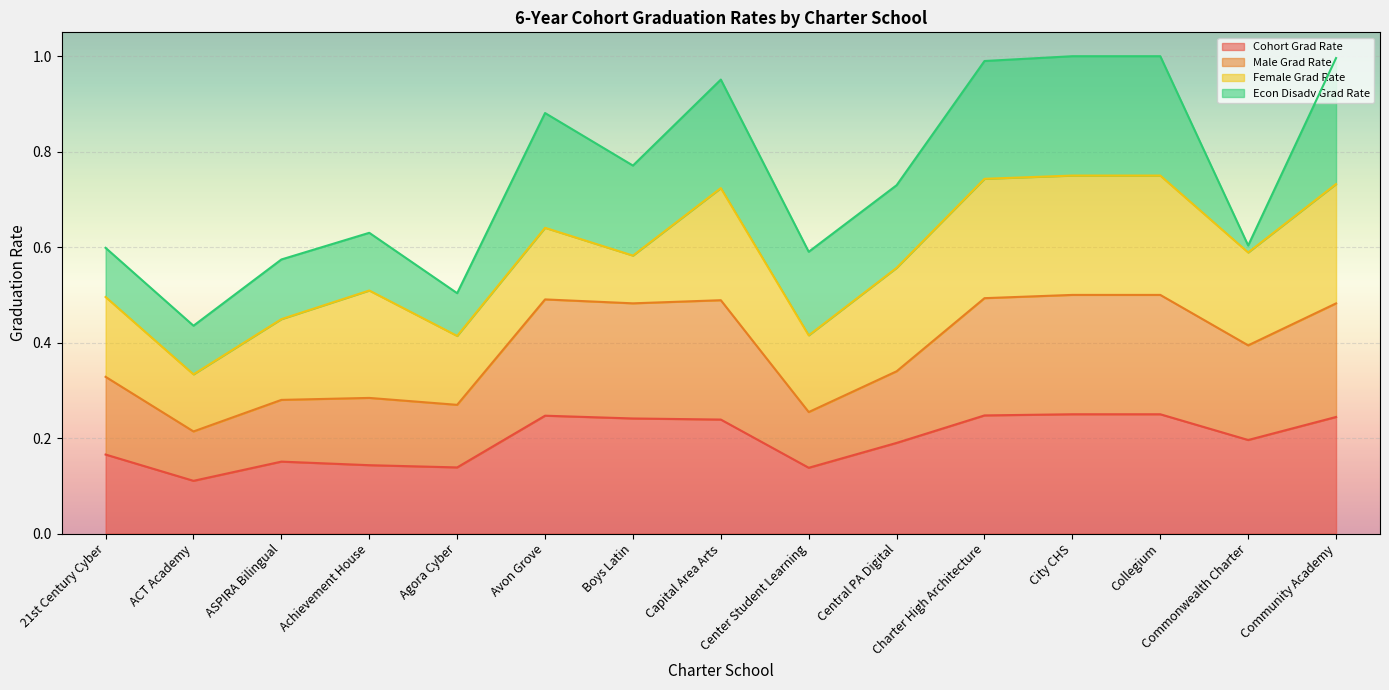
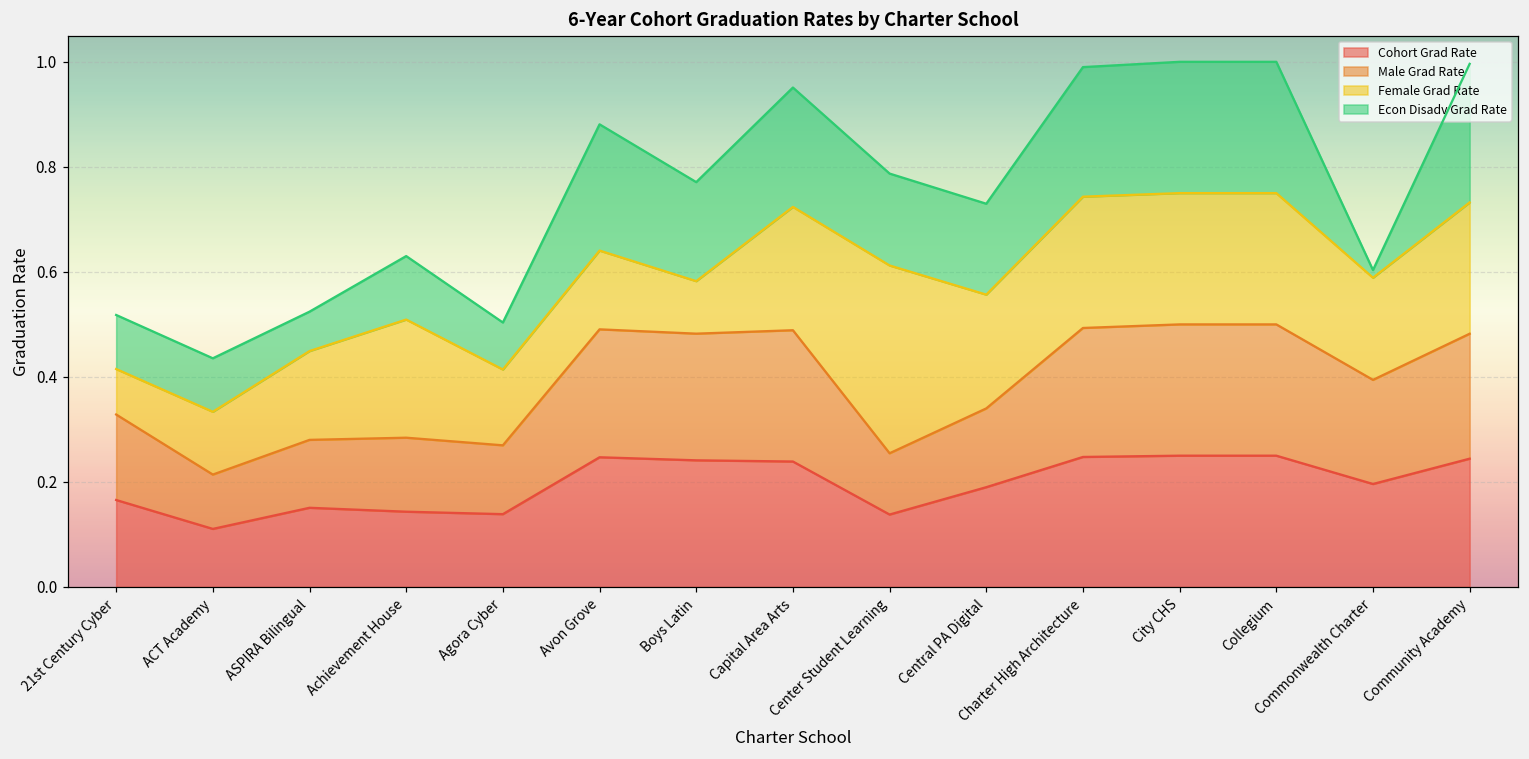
Female Grad Rate, 21st Century Cyber: 0.17 -> 0.09
Econ Disadv Grad Rate, ASPIRA Bilingual: 0.13 -> 0.07
Female Grad Rate, Center Student Learning: 0.16 -> 0.36
